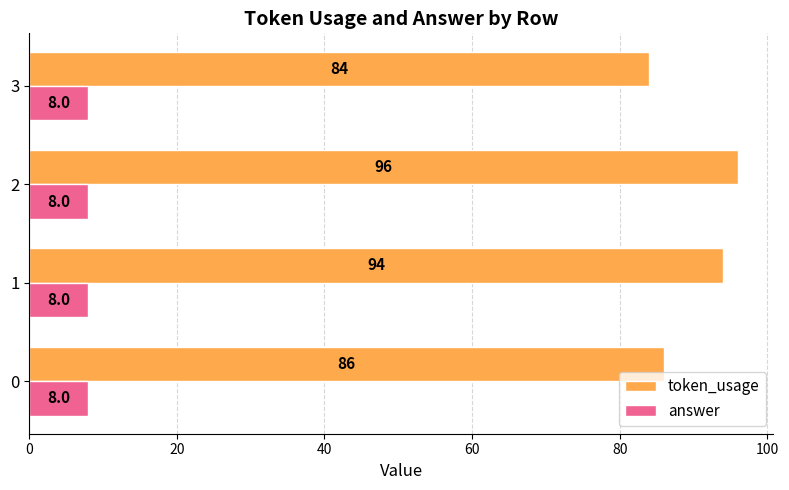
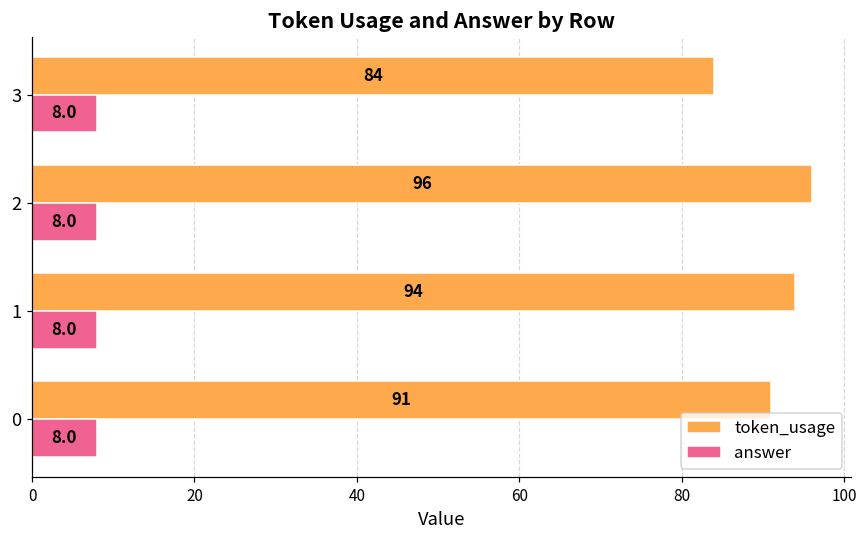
token_usage, 0: 86 -> 91
